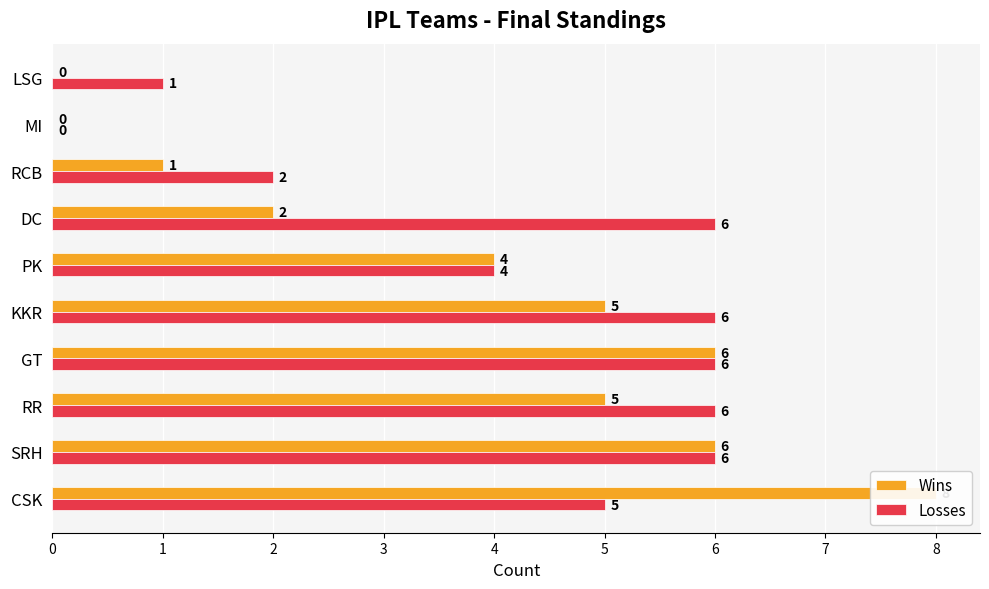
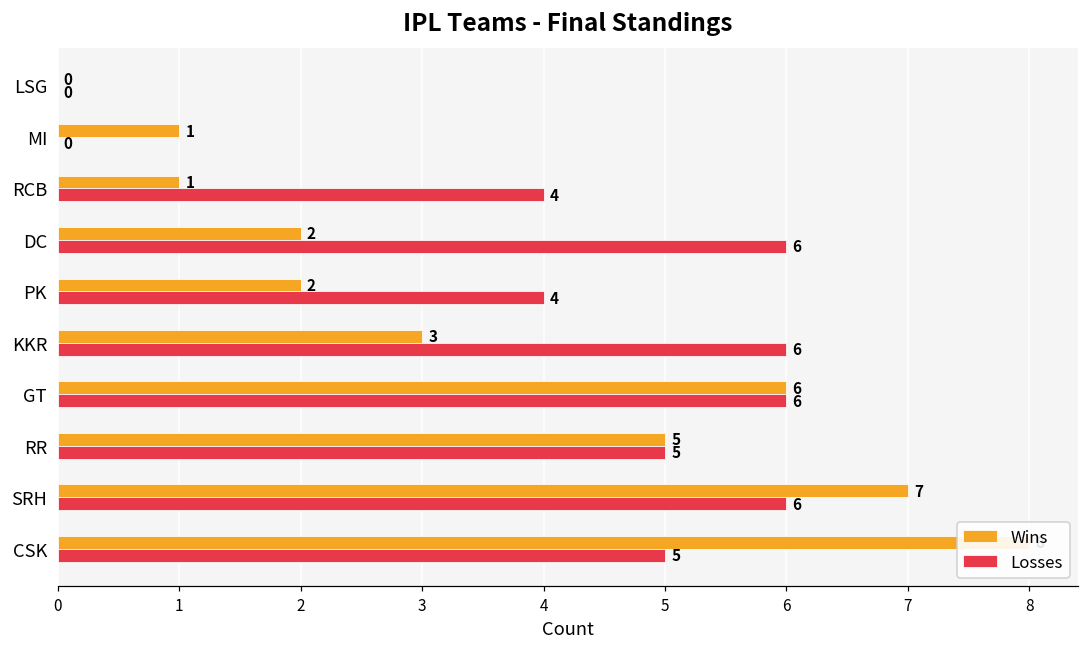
Losses, LSG: 1 -> 0
Wins, MI: 0 -> 1
Losses, RCB: 2 -> 4
Wins, PK: 4 -> 2
Wins, KKR: 5 -> 3
Losses, RR: 6 -> 5
Wins, SRH: 6 -> 7
